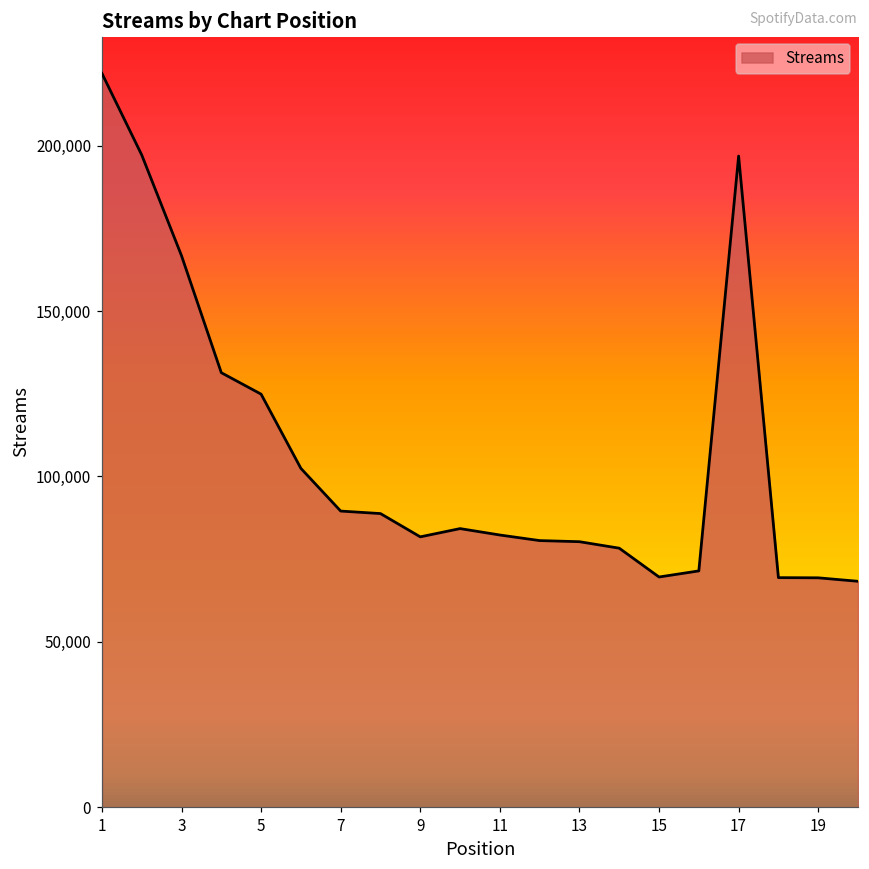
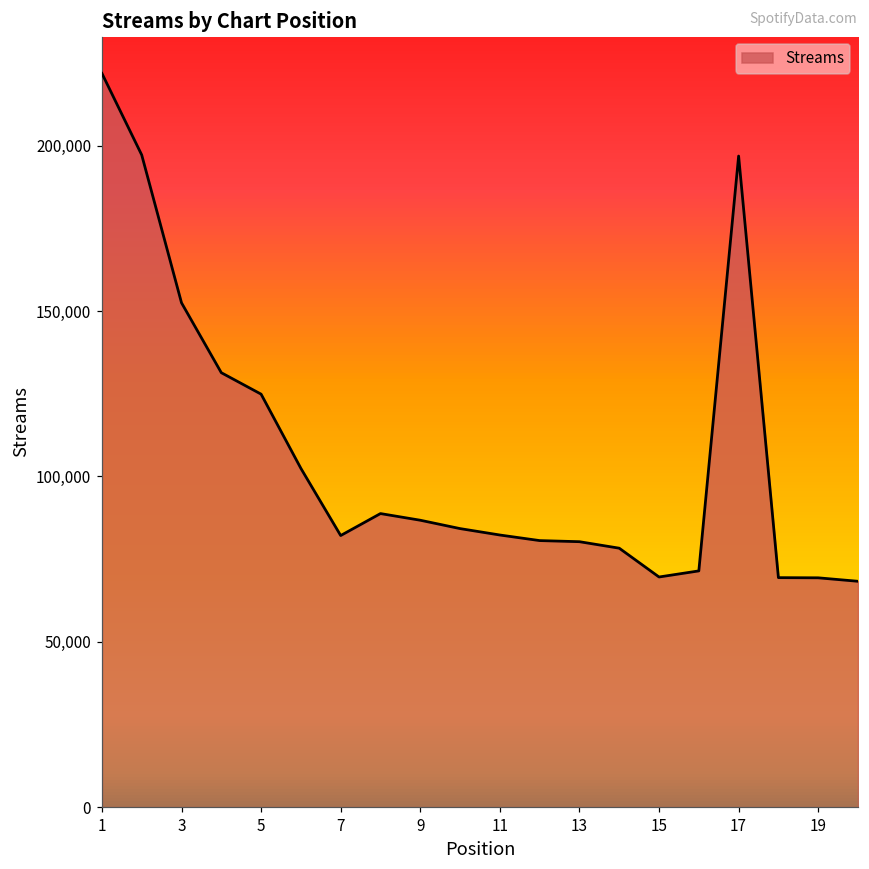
3: 167,000 -> 152,000
7: 90,000 -> 82,000
9: 82,000 -> 87,000
